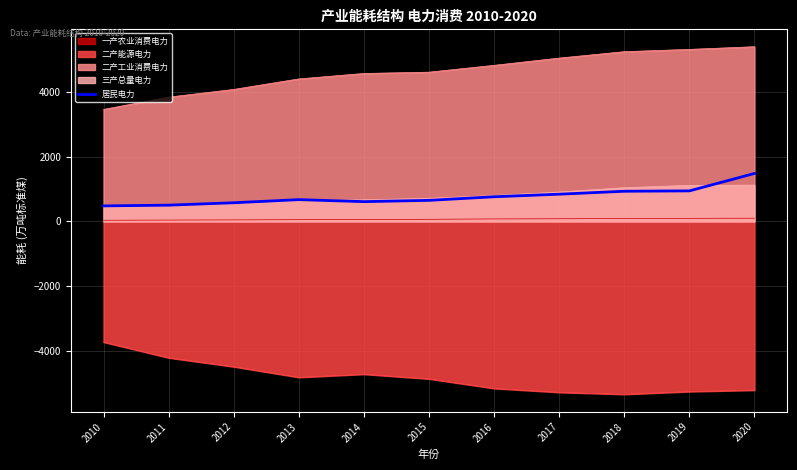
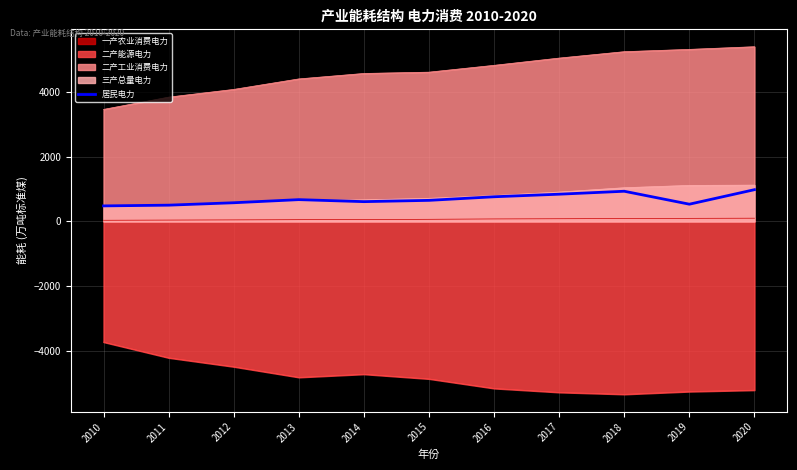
居民电力, 2019: 900 -> 500
居民电力, 2020: 1500 -> 1000
